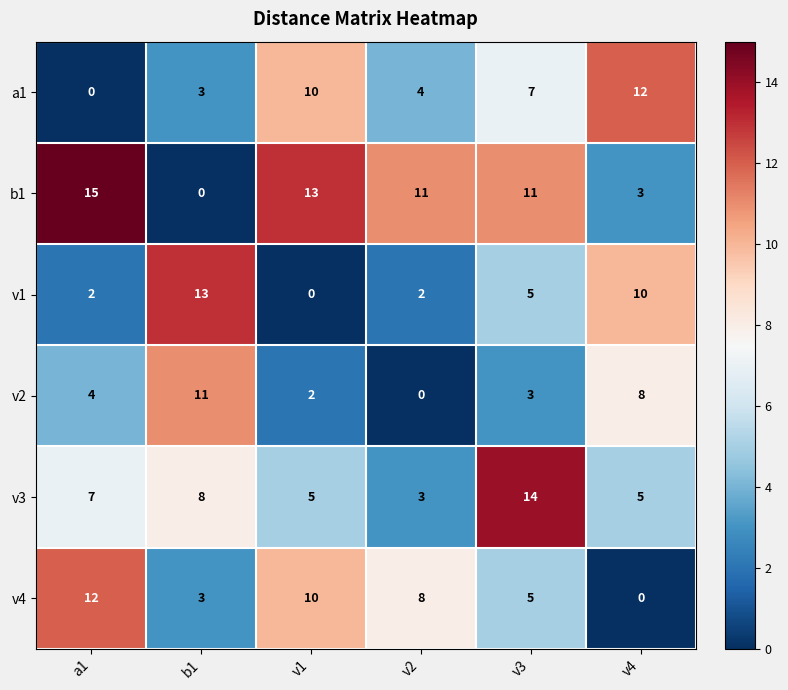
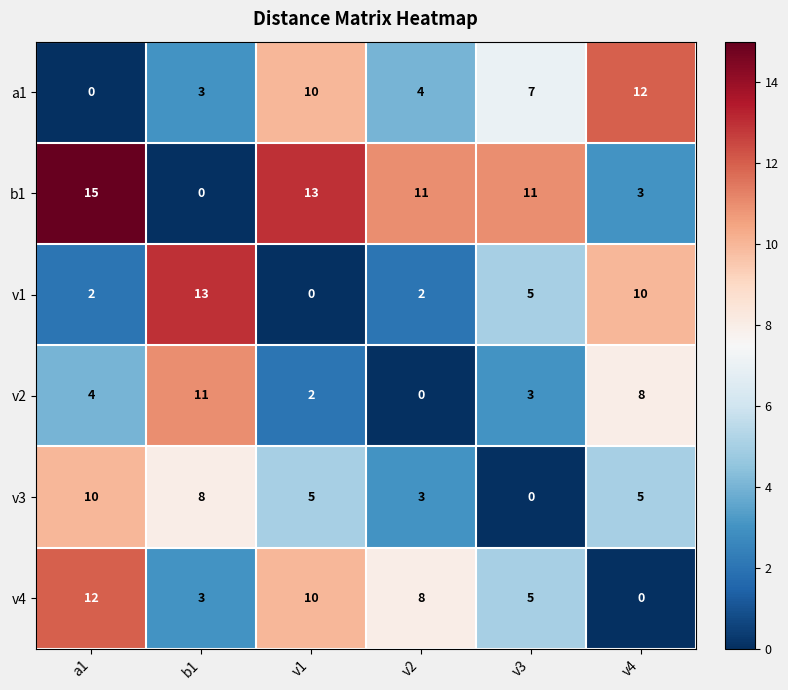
v3, a1: 7 -> 10
v3, v3: 14 -> 0
